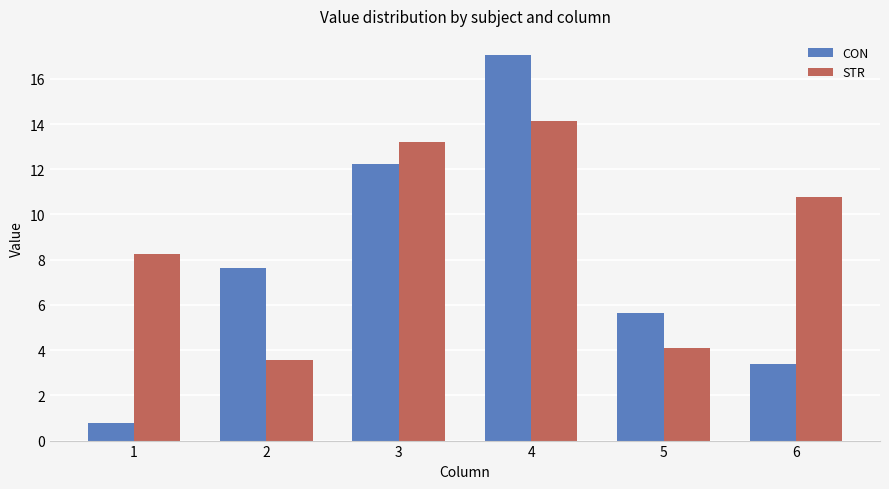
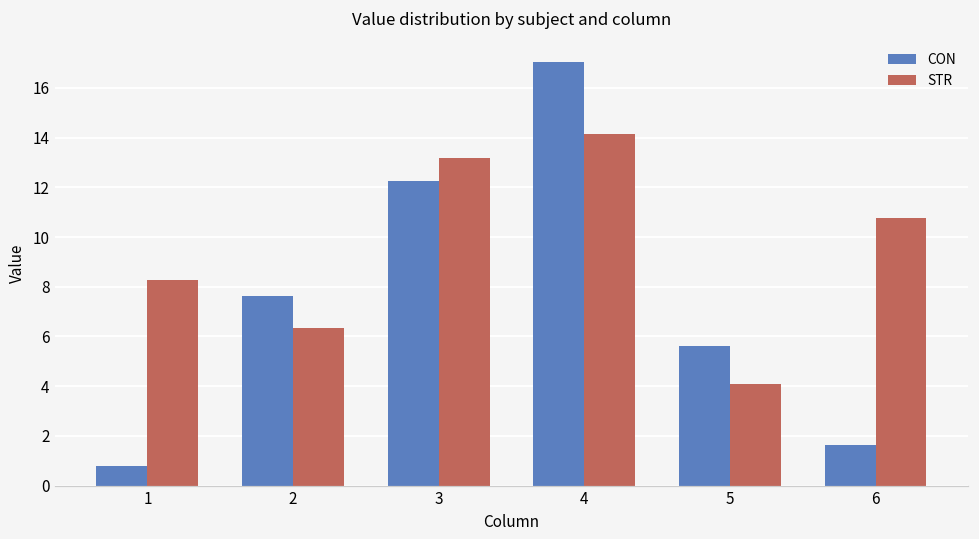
STR, 2: 3.6 -> 6.3
CON, 6: 3.4 -> 1.6
